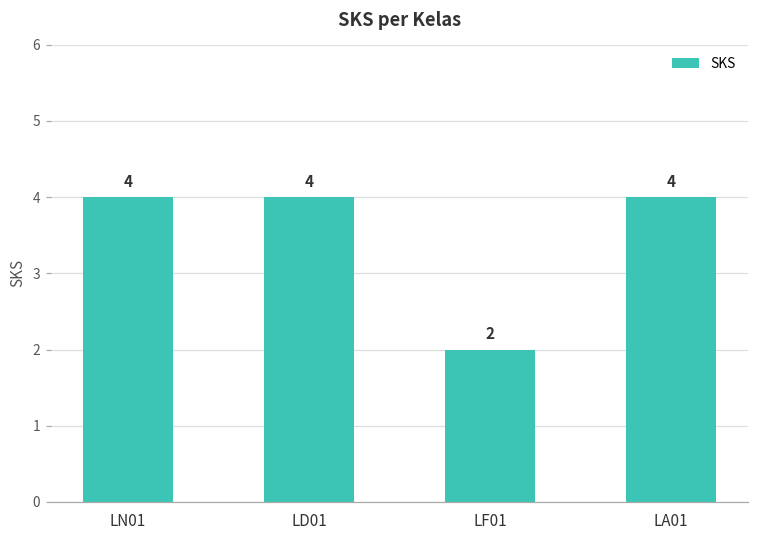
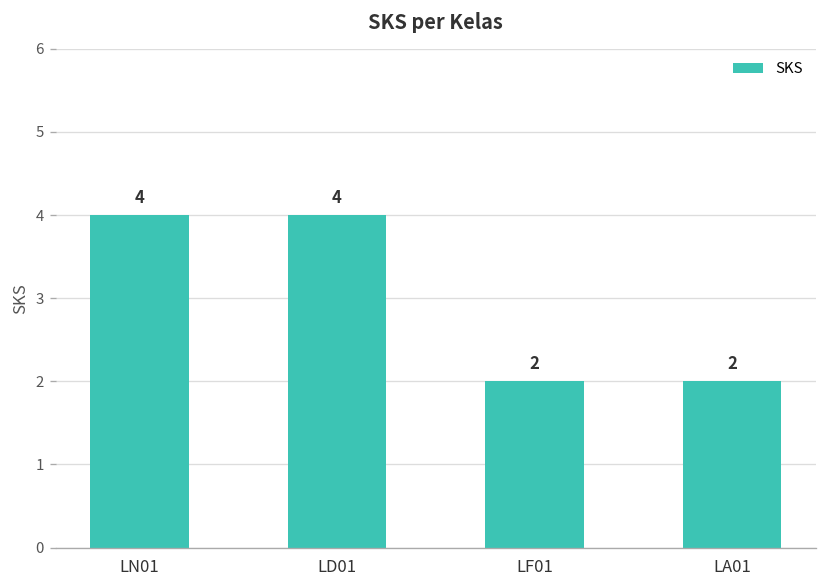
LA01: 4 -> 2
